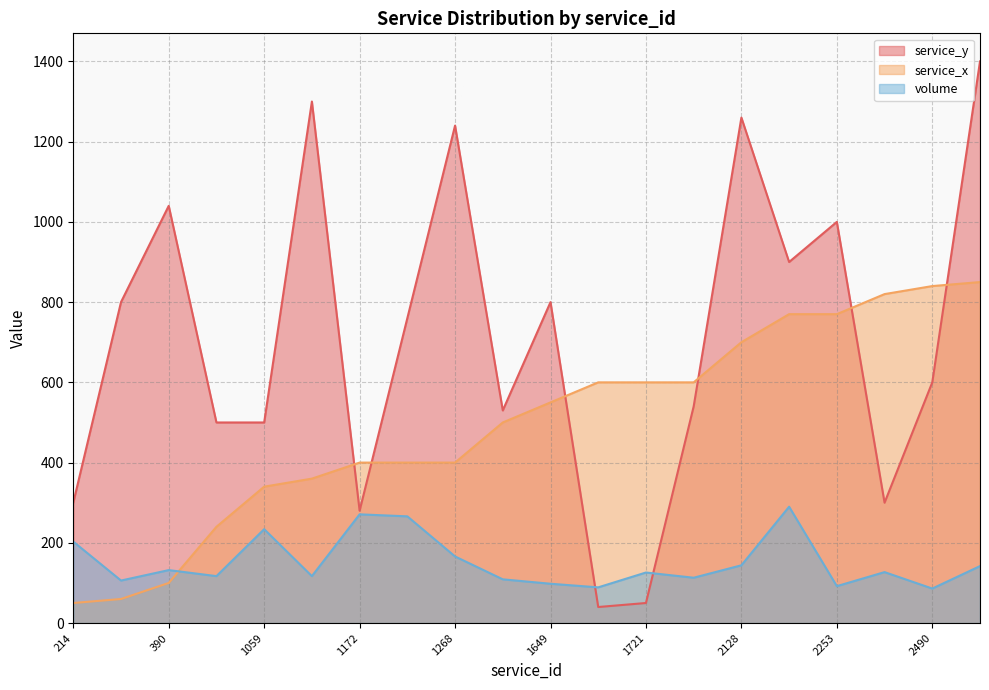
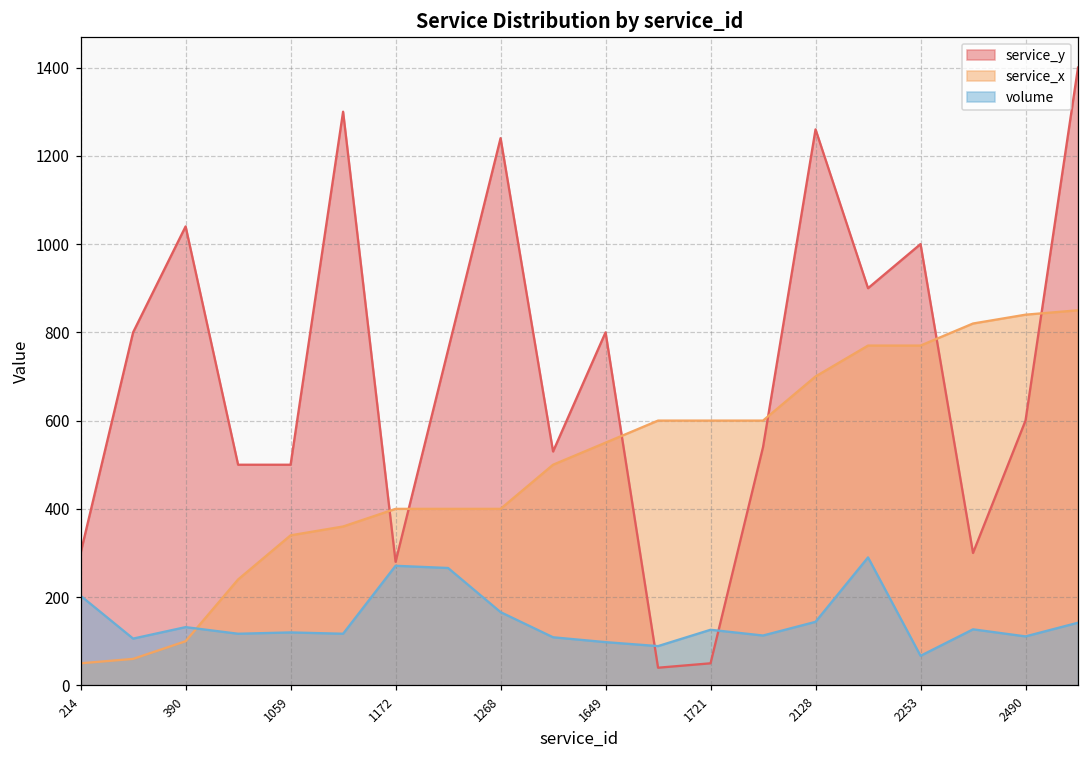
volume, 1059: 230 -> 120
volume, 2253: 90 -> 70
volume, 2490: 90 -> 110
